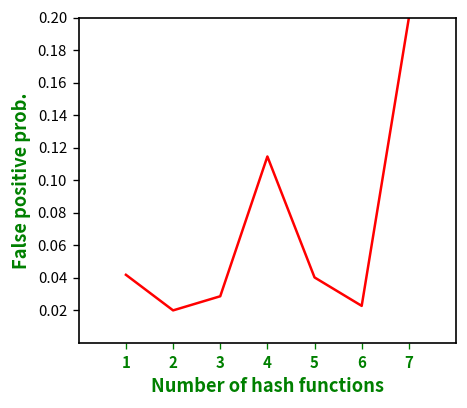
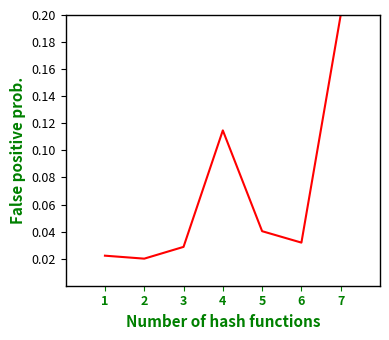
1: 0.042 -> 0.022
6: 0.023 -> 0.032
